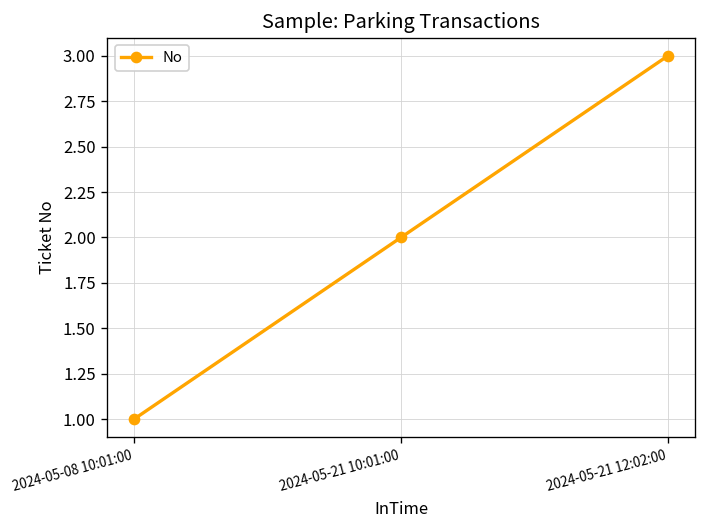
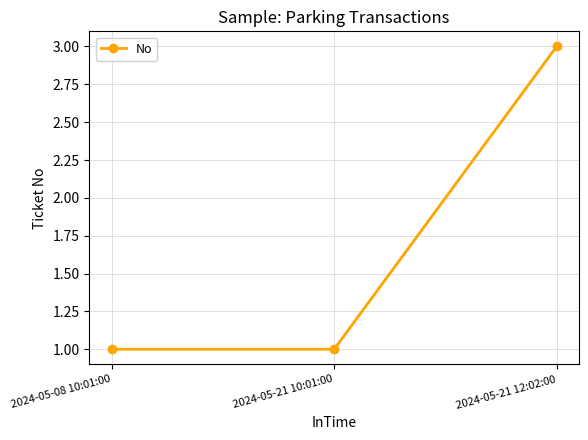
2024-05-21 10:01:00: 2 -> 1
